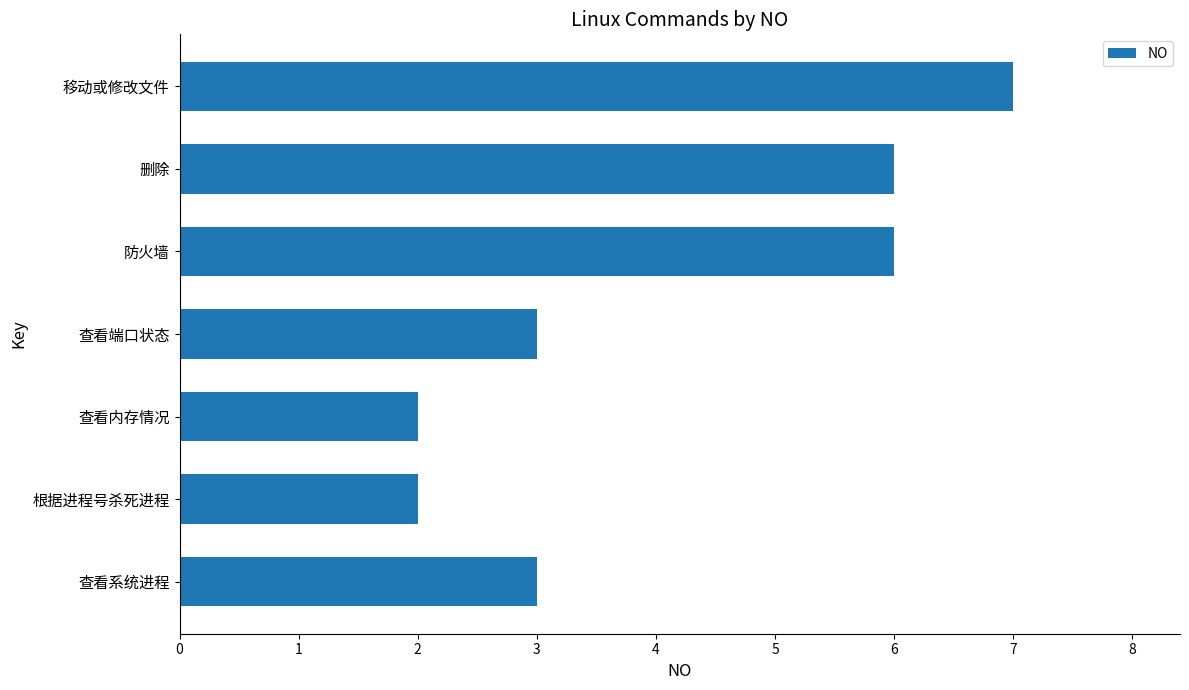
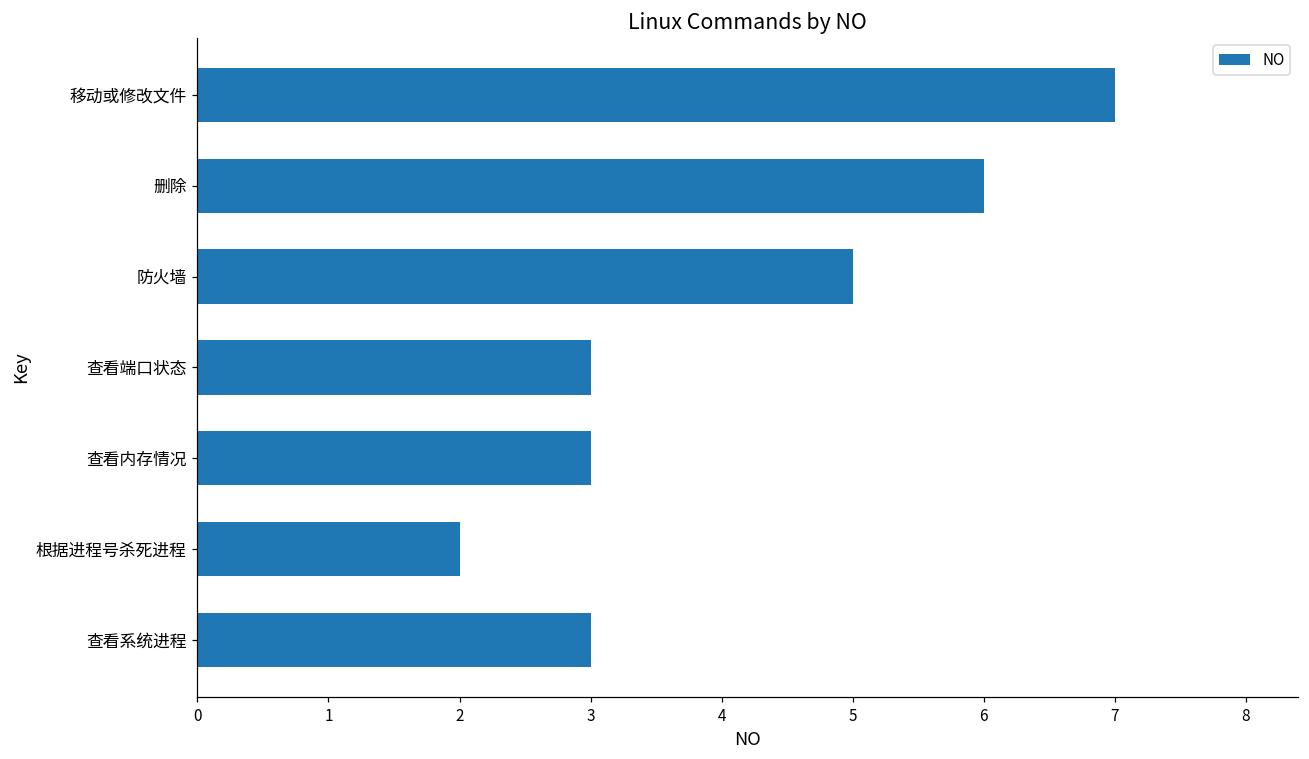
防火墙: 6 -> 5
查看内存情况: 2 -> 3
